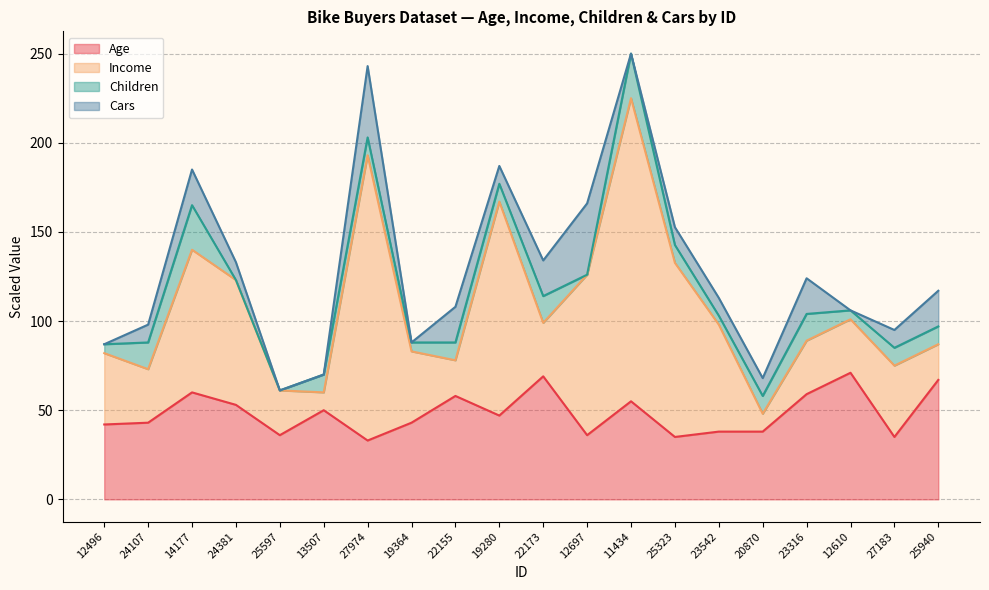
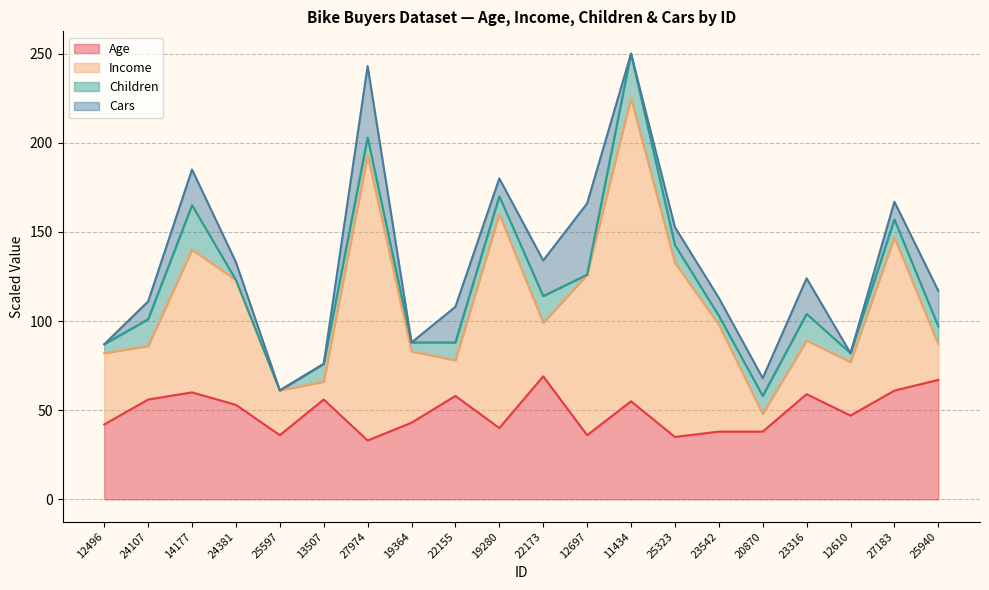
Age, 24107: 43 -> 56
Age, 13507: 50 -> 56
Age, 19280: 47 -> 40
Age, 12610: 71 -> 47
Age, 27183: 35 -> 61
Income, 27183: 40 -> 86
